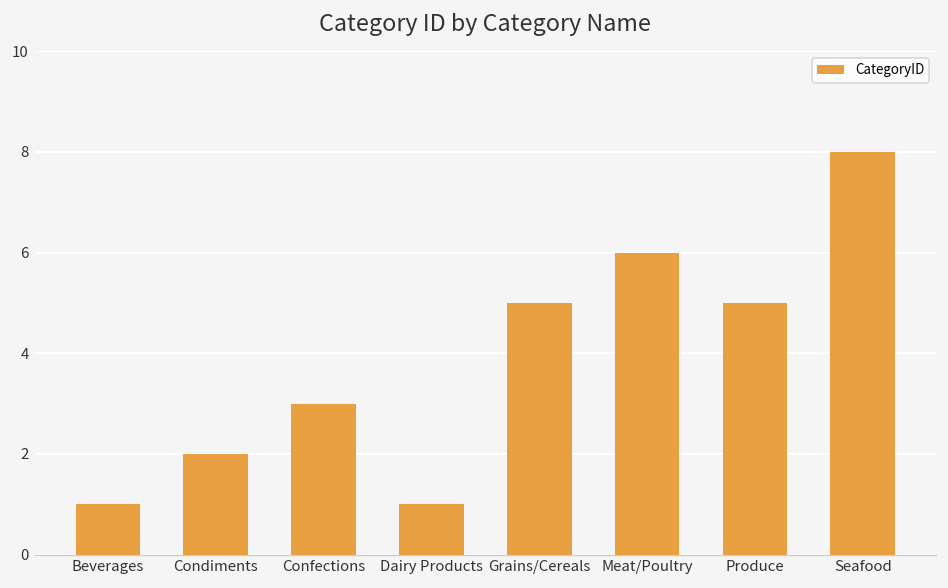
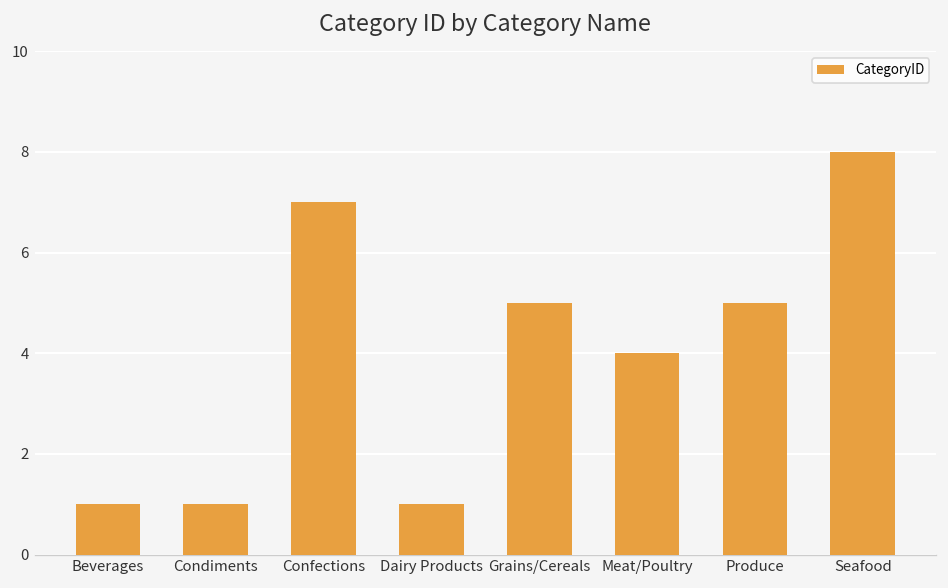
Condiments: 2 -> 1
Confections: 3 -> 7
Meat/Poultry: 6 -> 4
